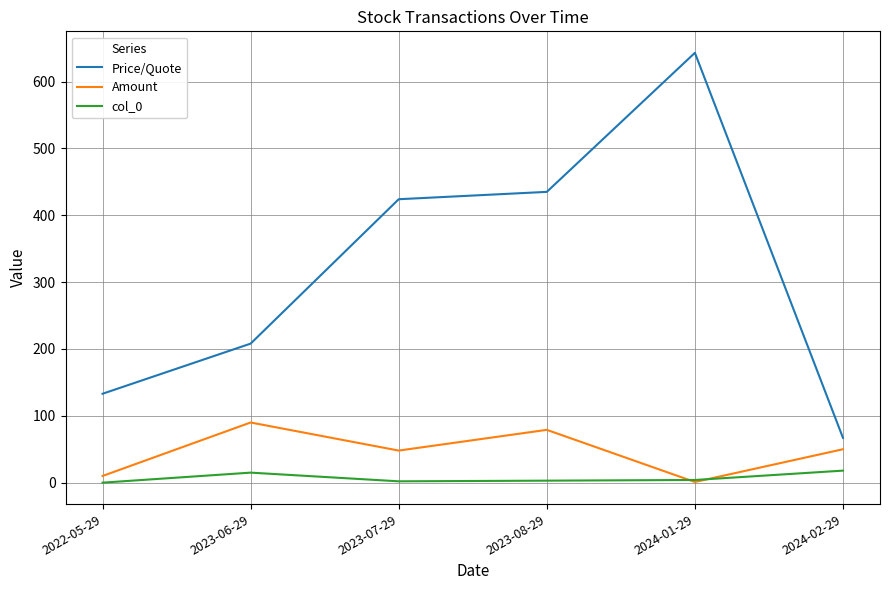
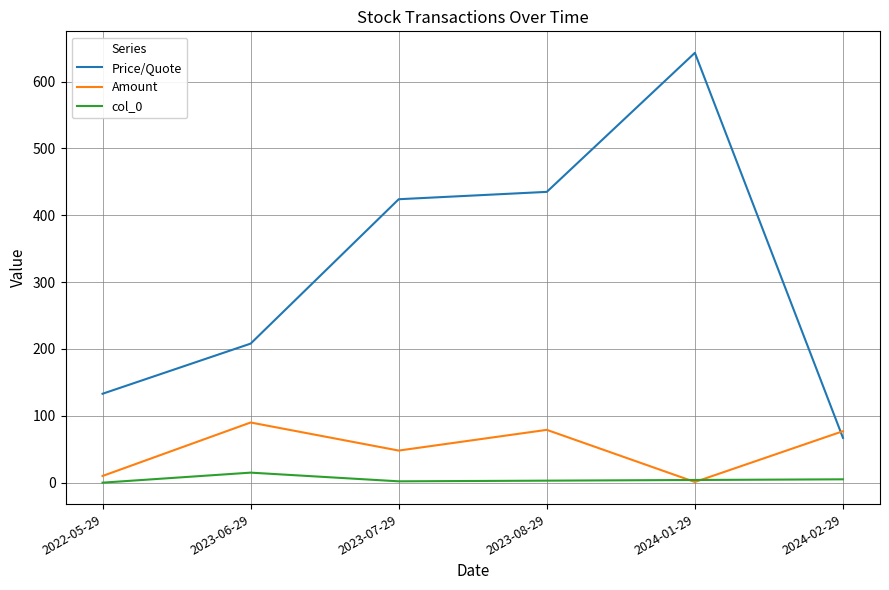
Amount, 2024-02-29: 50 -> 80
col_0, 2024-02-29: 20 -> 10
